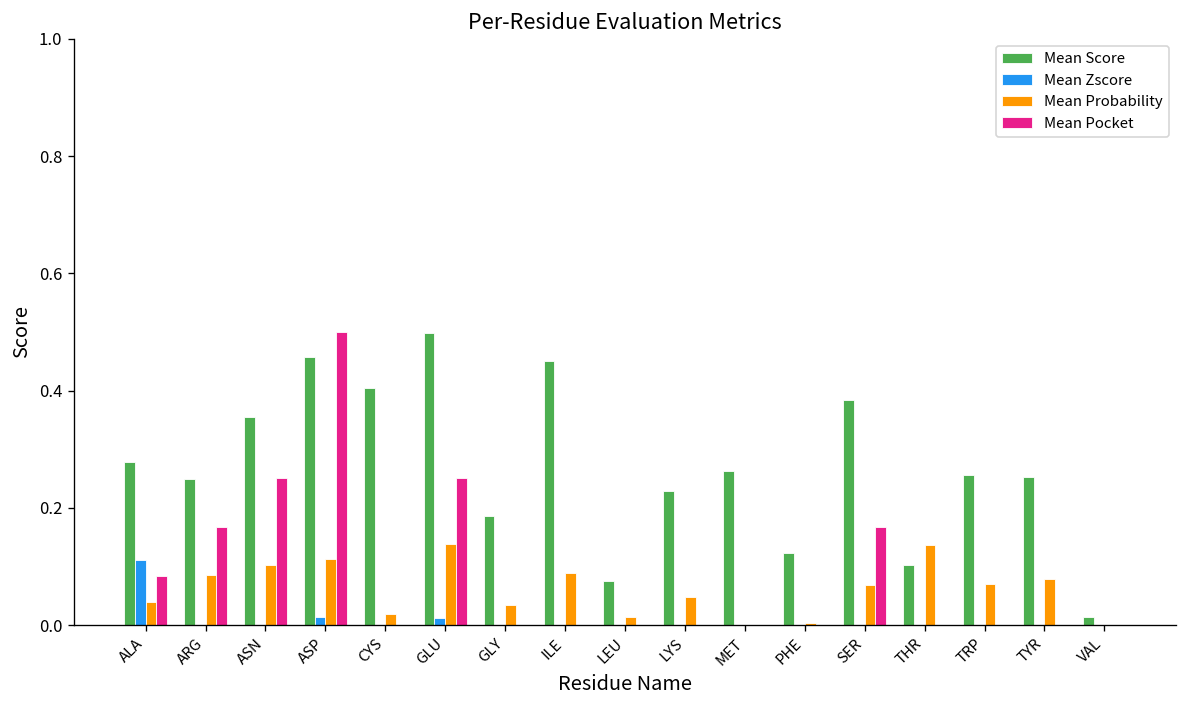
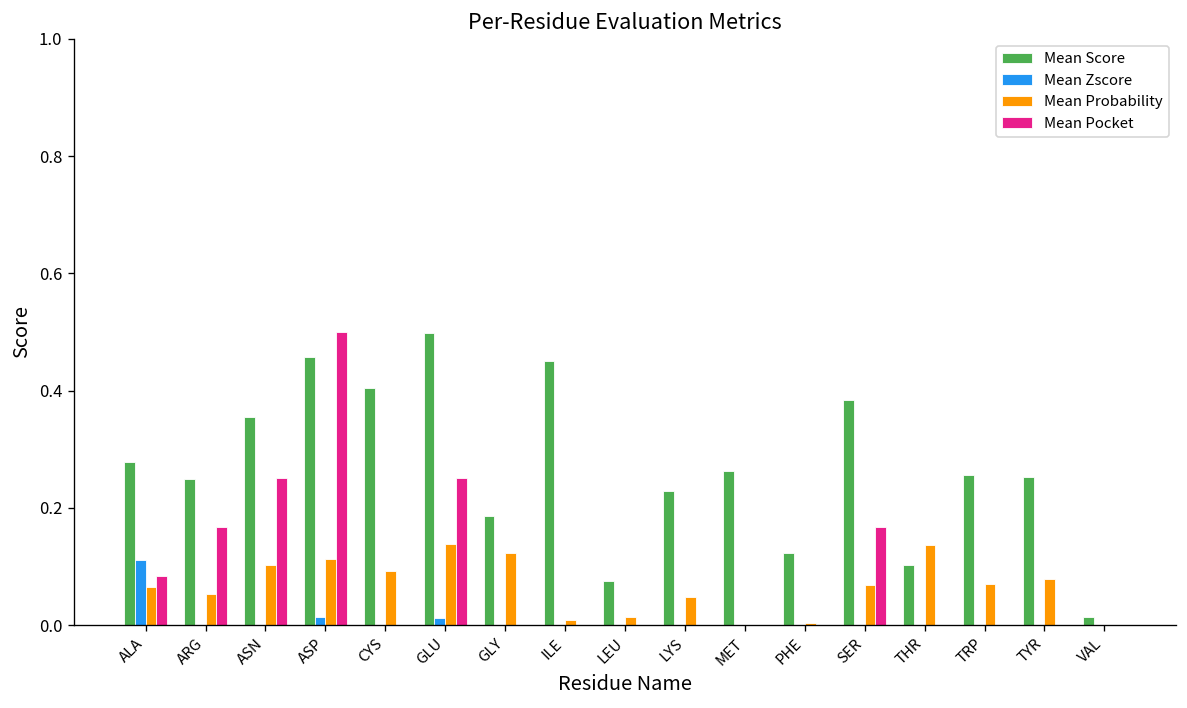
Mean Probability, ALA: 0.04 -> 0.06
Mean Probability, ARG: 0.09 -> 0.05
Mean Probability, CYS: 0.02 -> 0.09
Mean Probability, GLY: 0.03 -> 0.12
Mean Probability, ILE: 0.09 -> 0.01
